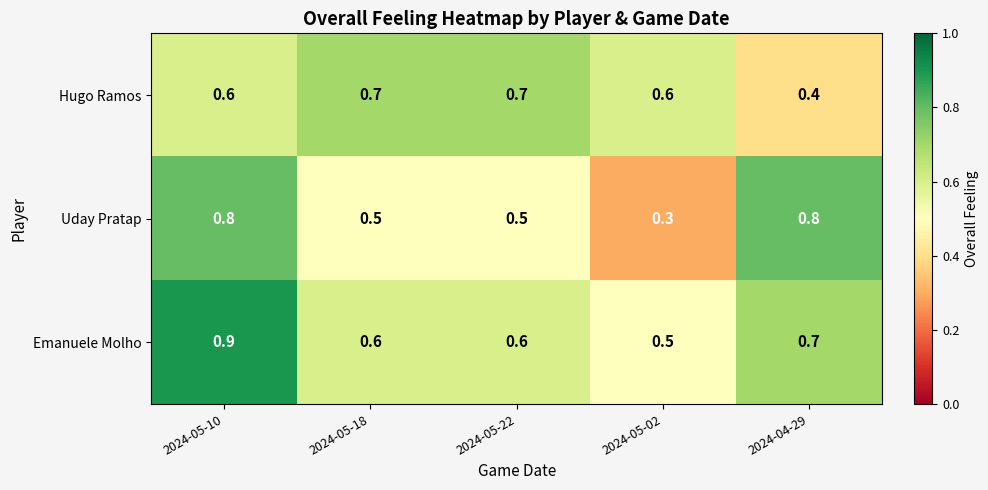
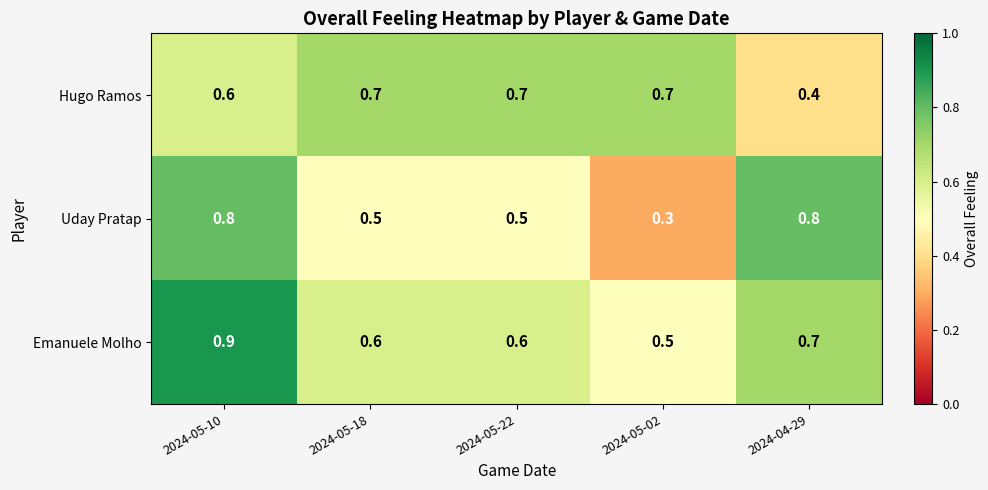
Hugo Ramos, 2024-05-02: 0.6 -> 0.7
